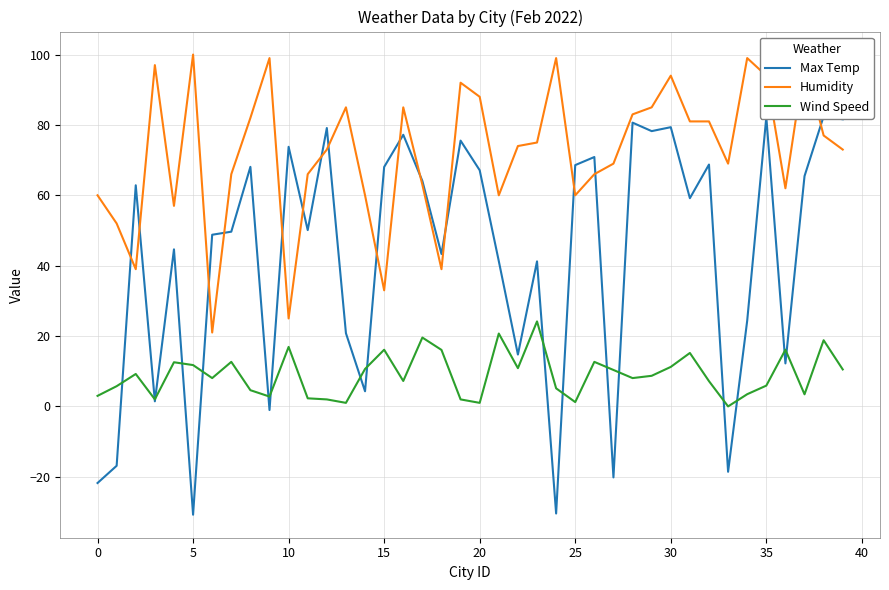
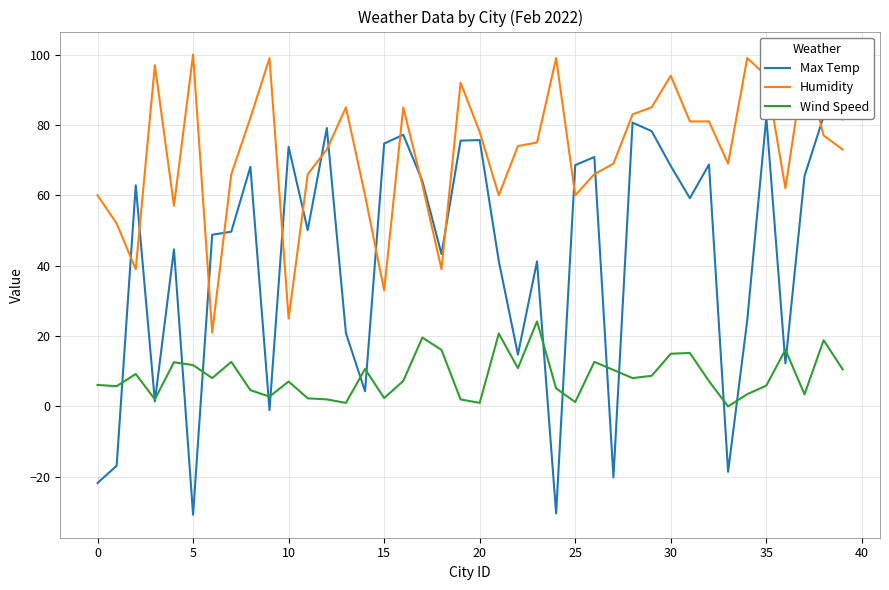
Wind Speed, 0: 3 -> 6
Wind Speed, 10: 17 -> 7
Max Temp, 15: 68 -> 75
Wind Speed, 15: 16 -> 2
Max Temp, 20: 67 -> 76
Humidity, 20: 88 -> 78
Max Temp, 30: 79 -> 68
Wind Speed, 30: 11 -> 15
